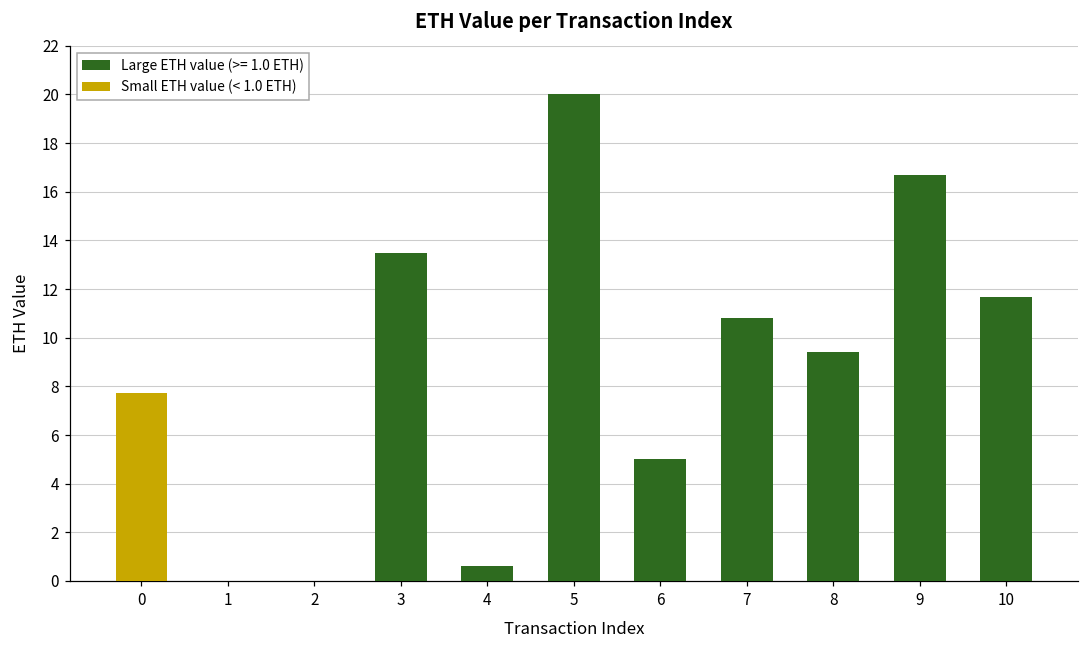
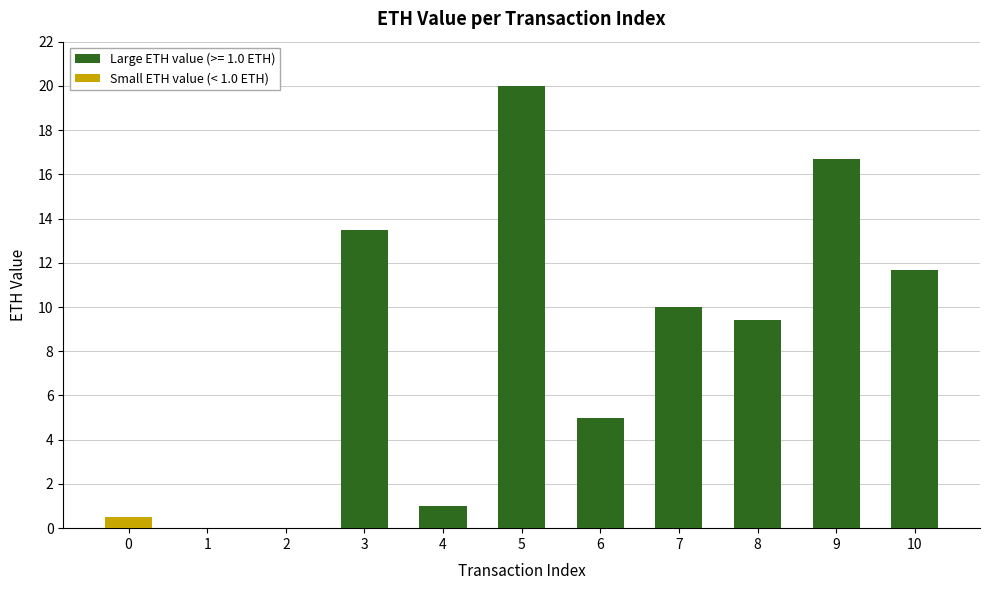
Small ETH value (< 1.0 ETH), 0: 7.7 -> 0.5
Large ETH value (>= 1.0 ETH), 4: 0.6 -> 1.0
Large ETH value (>= 1.0 ETH), 7: 10.8 -> 10.0
